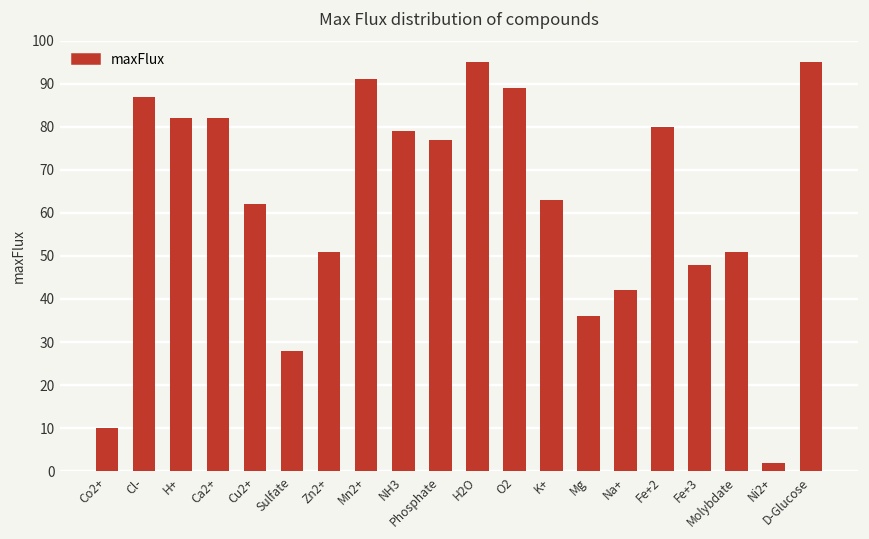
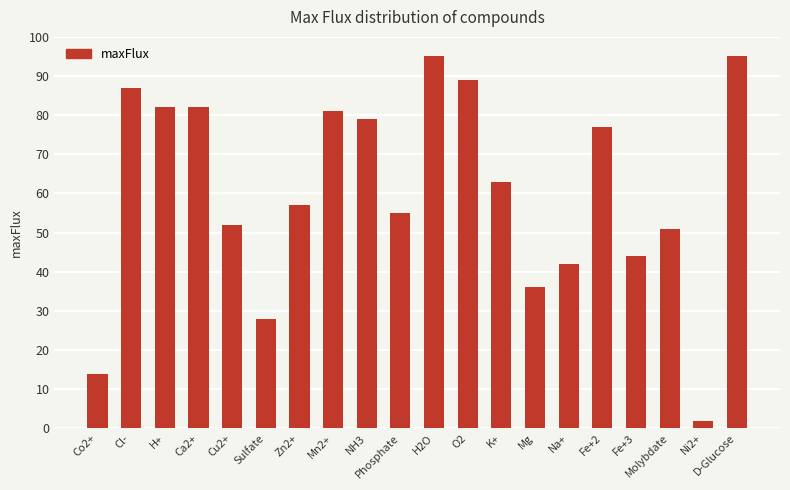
Co2+: 10 -> 14
Cu2+: 62 -> 52
Zn2+: 51 -> 57
Mn2+: 91 -> 81
Phosphate: 77 -> 55
Fe+2: 80 -> 77
Fe+3: 48 -> 44
